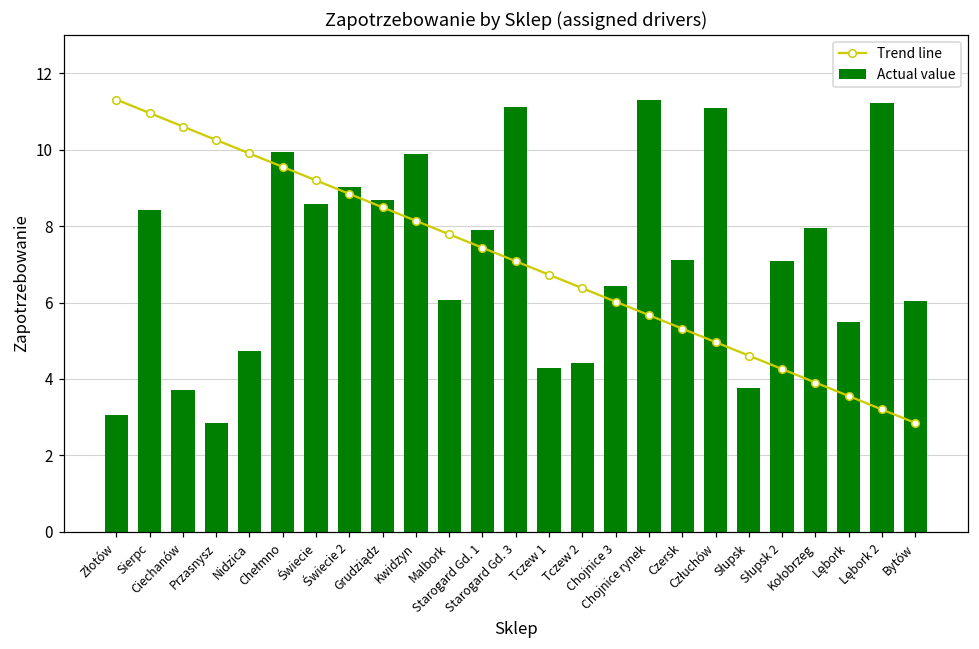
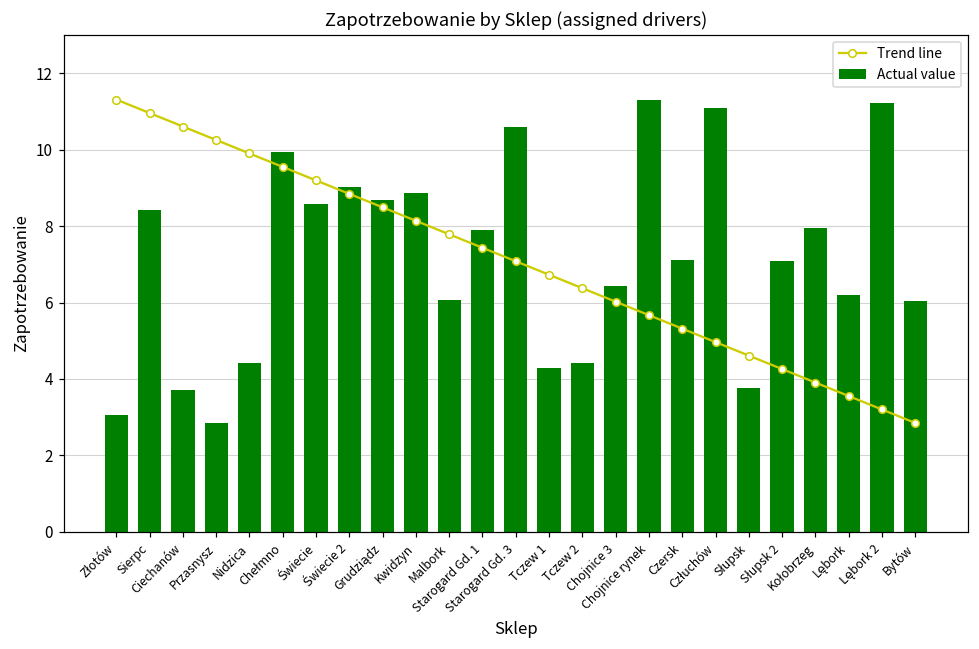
Actual value, Nidzica: 4.7 -> 4.4
Actual value, Kwidzyn: 9.9 -> 8.9
Actual value, Starogard Gd. 3: 11.1 -> 10.6
Actual value, Lębork: 5.5 -> 6.2
